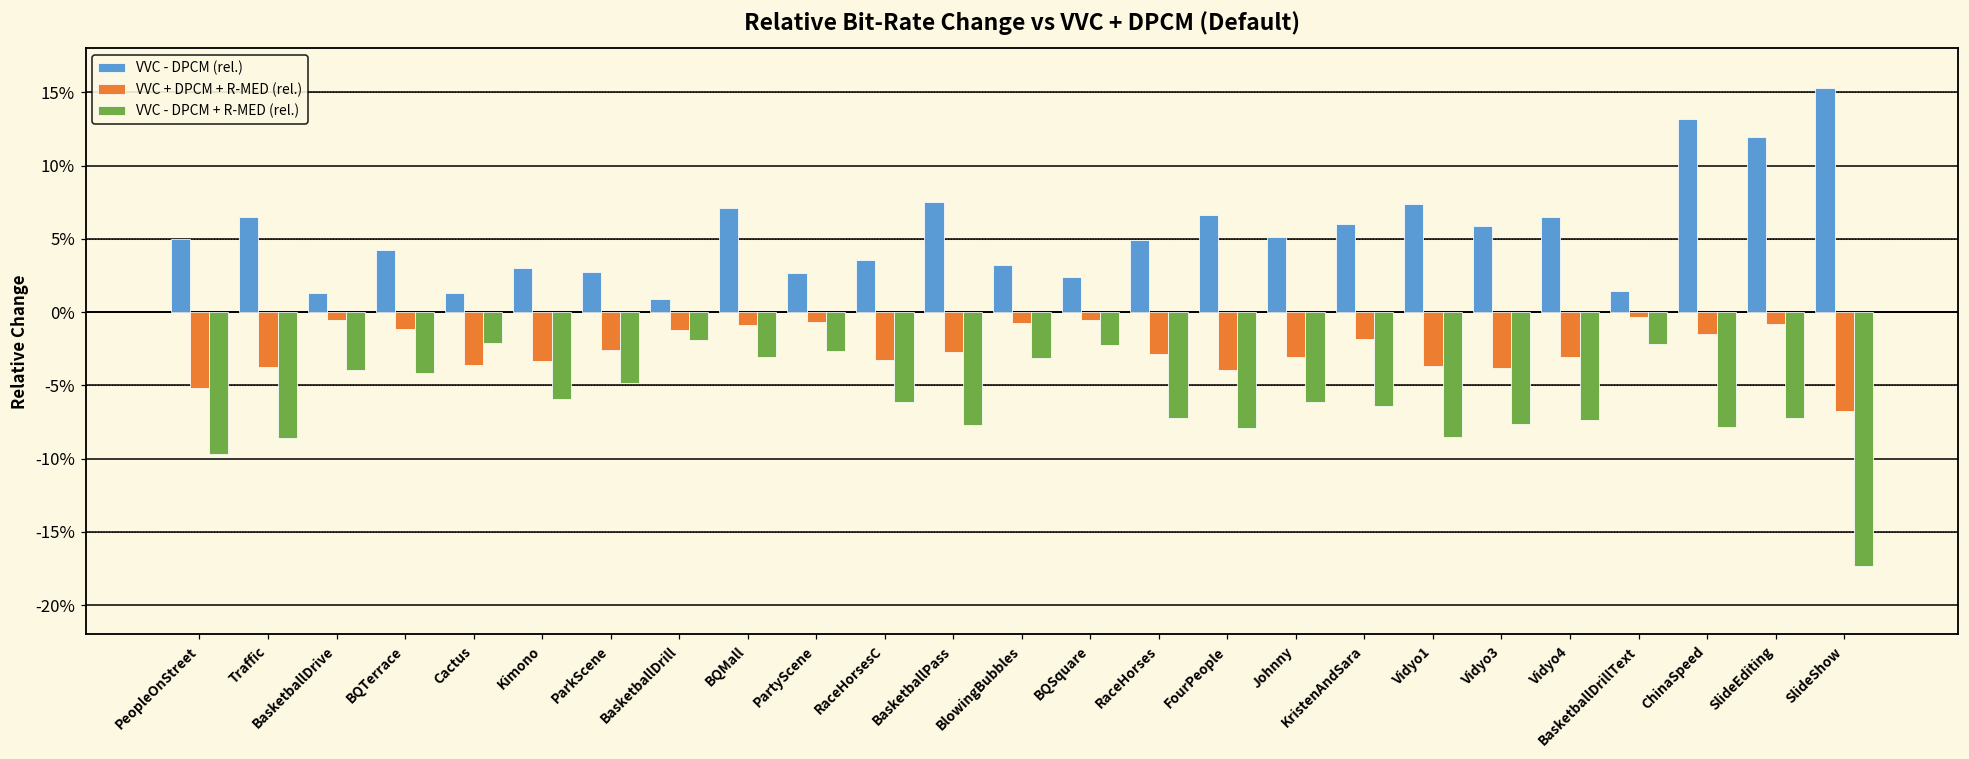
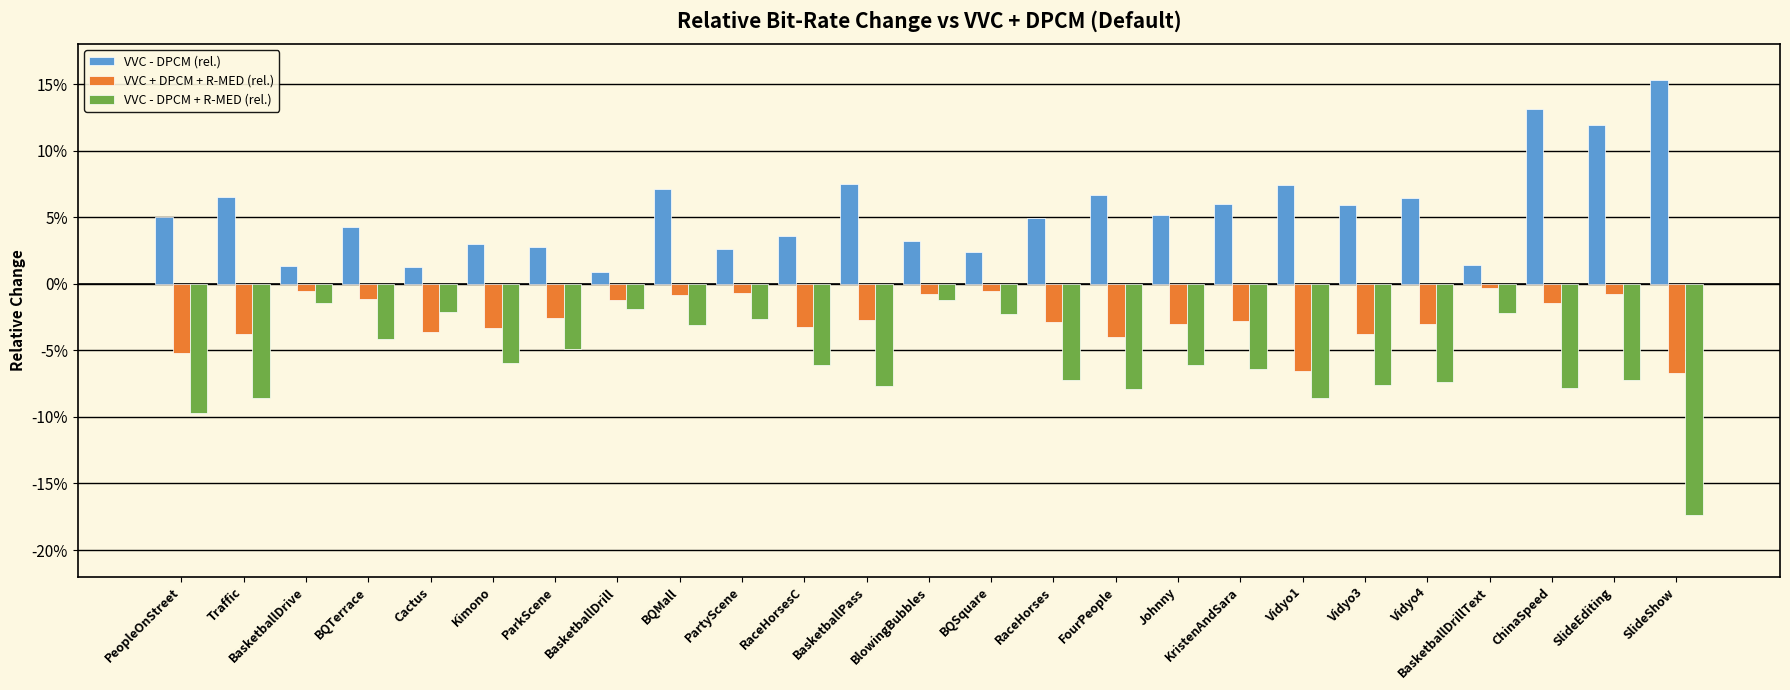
VVC - DPCM + R-MED (rel.), BasketballDrive: -3.9% -> -1.4%
VVC - DPCM + R-MED (rel.), BlowingBubbles: -3.1% -> -1.2%
VVC + DPCM + R-MED (rel.), KristenAndSara: -1.8% -> -2.8%
VVC + DPCM + R-MED (rel.), Vidyo1: -3.7% -> -6.5%
